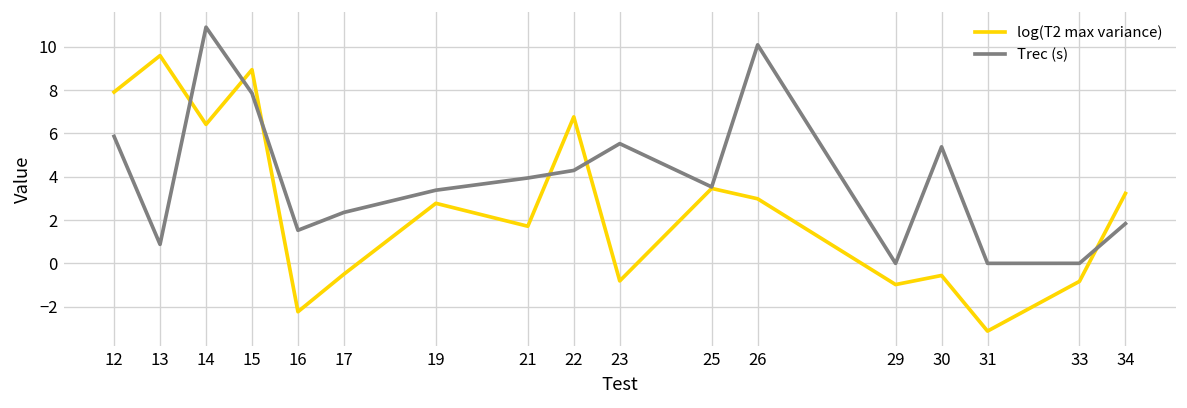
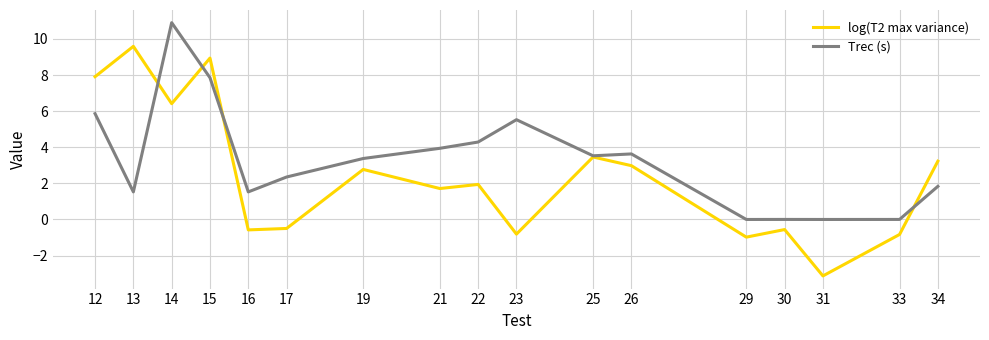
Trec (s), 13: 0.9 -> 1.5
log(T2 max variance), 16: -2.2 -> -0.6
log(T2 max variance), 22: 6.8 -> 1.9
Trec (s), 26: 10.1 -> 3.6
Trec (s), 30: 5.4 -> 0.0
